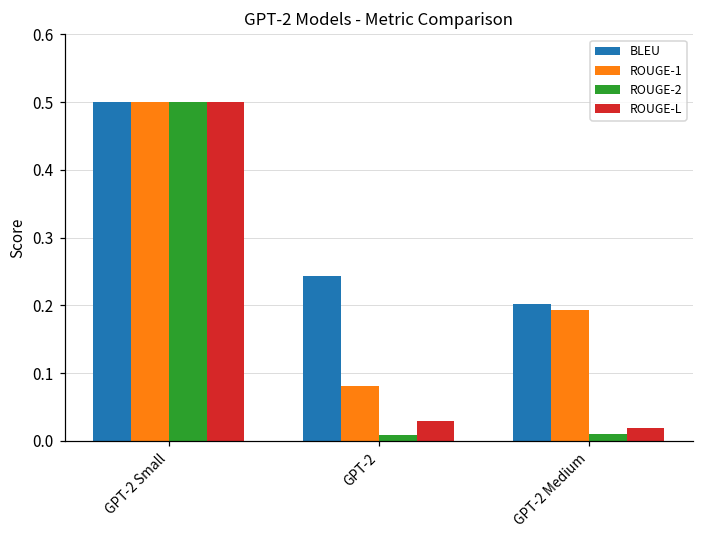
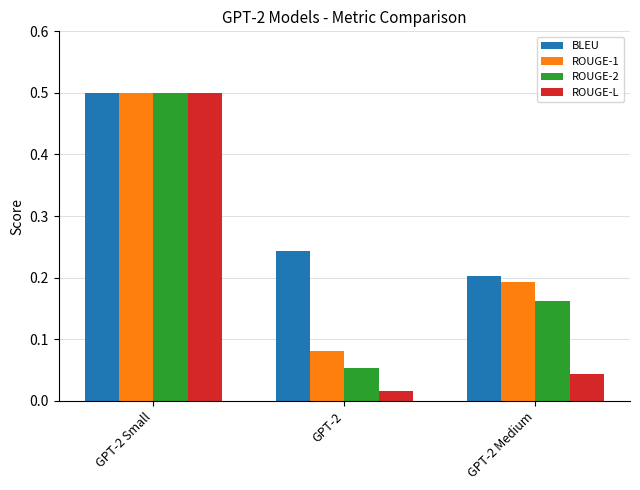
ROUGE-2, GPT-2: 0.01 -> 0.05
ROUGE-L, GPT-2: 0.03 -> 0.02
ROUGE-2, GPT-2 Medium: 0.01 -> 0.16
ROUGE-L, GPT-2 Medium: 0.02 -> 0.04
